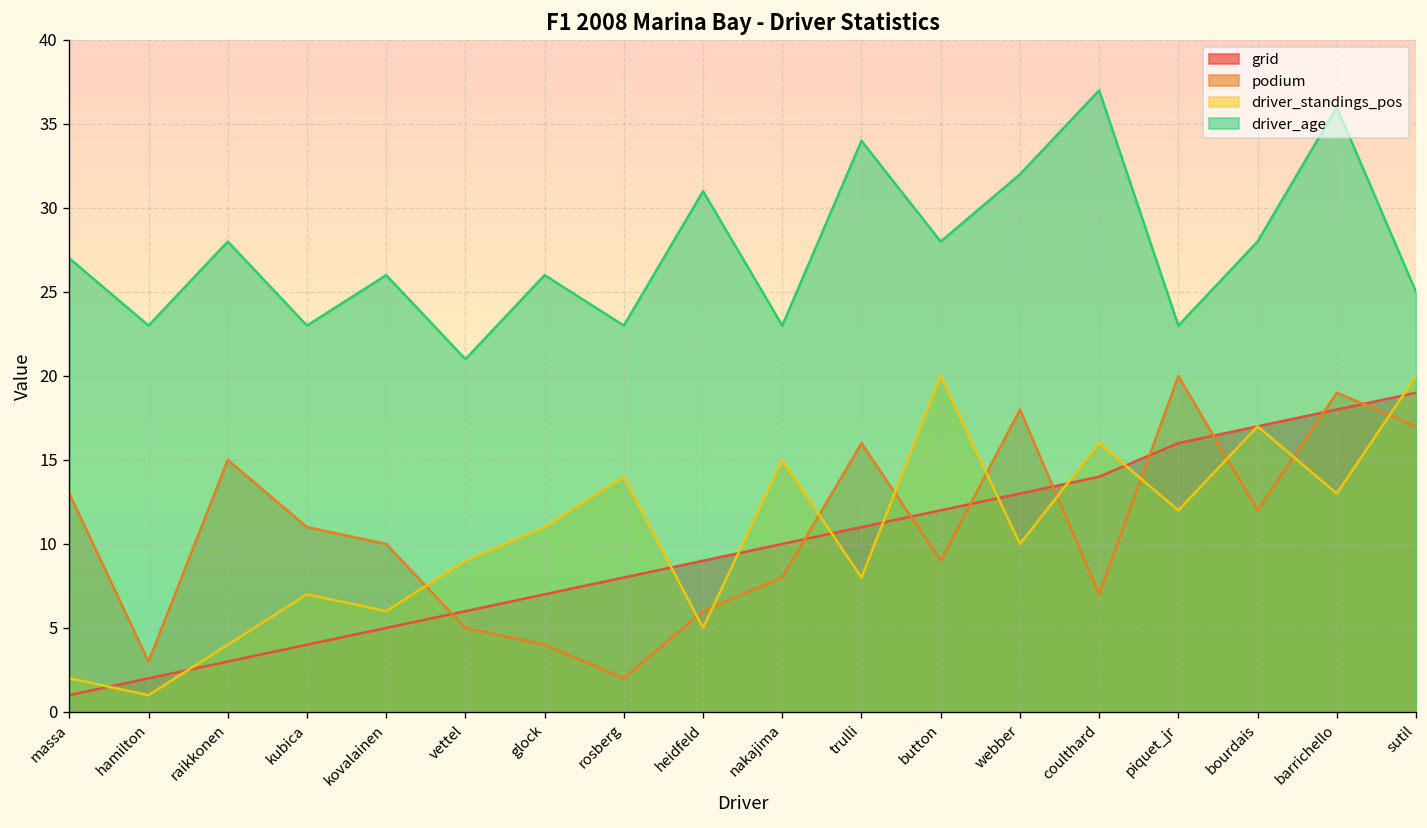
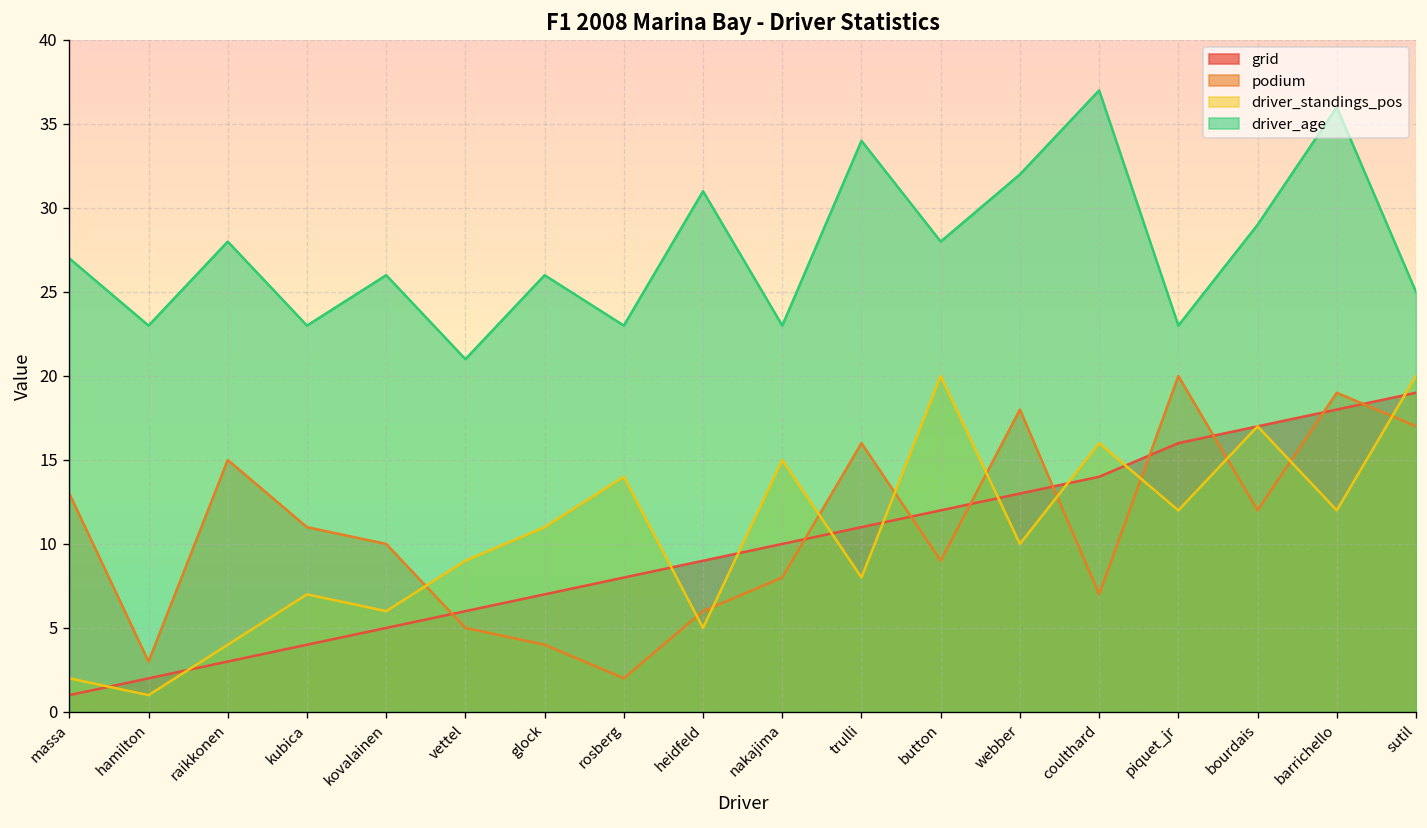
driver_age, bourdais: 28 -> 29
driver_standings_pos, barrichello: 13 -> 12
